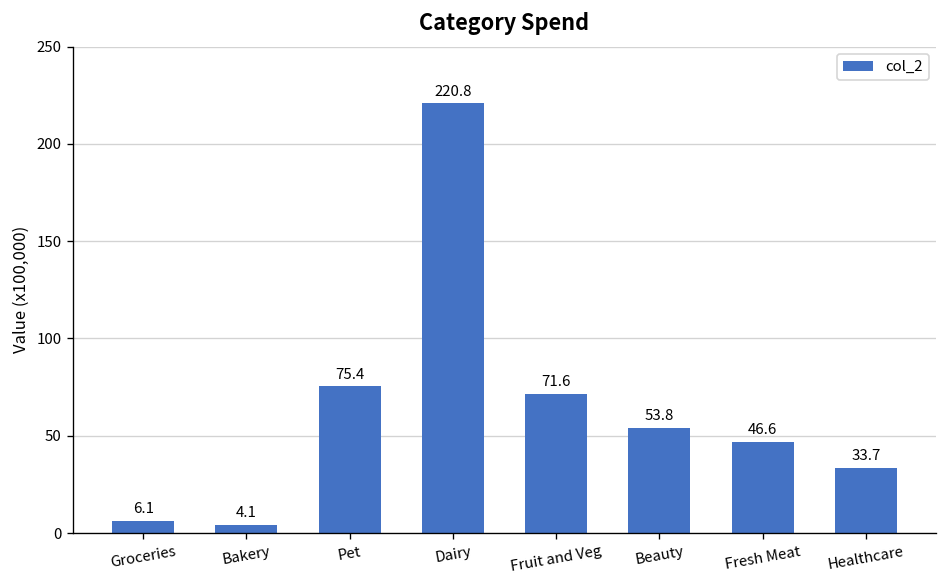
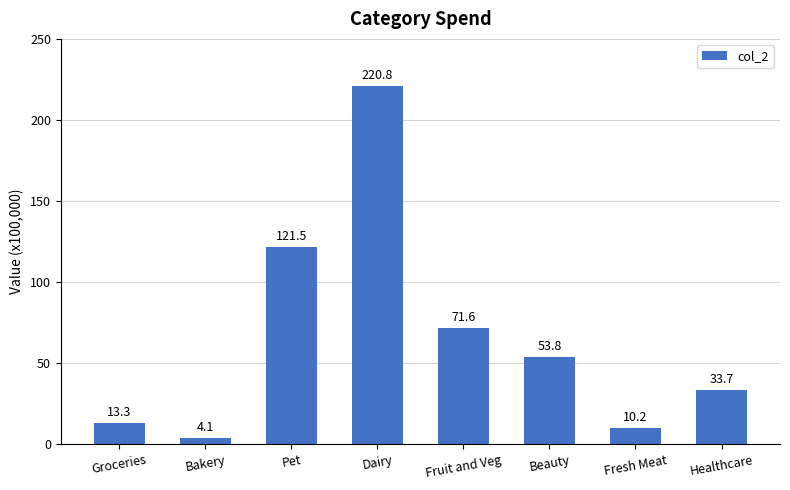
Groceries: 6.1 -> 13.3
Pet: 75.4 -> 121.5
Fresh Meat: 46.6 -> 10.2
